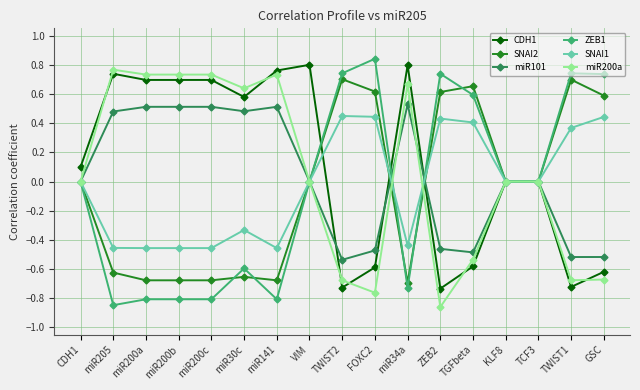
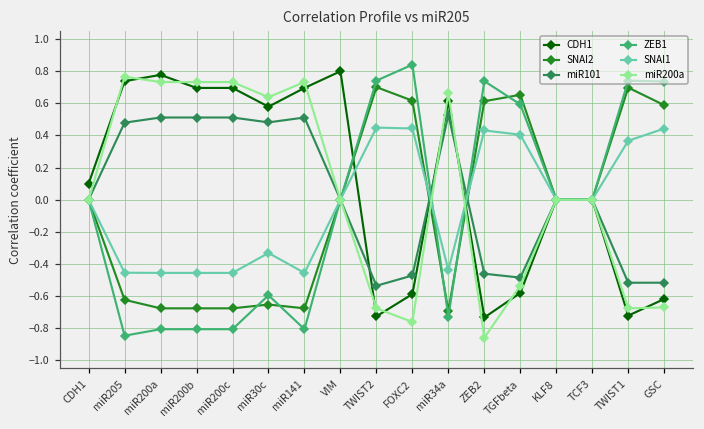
CDH1, miR200a: 0.70 -> 0.78
CDH1, miR141: 0.76 -> 0.70
CDH1, miR34a: 0.80 -> 0.62
